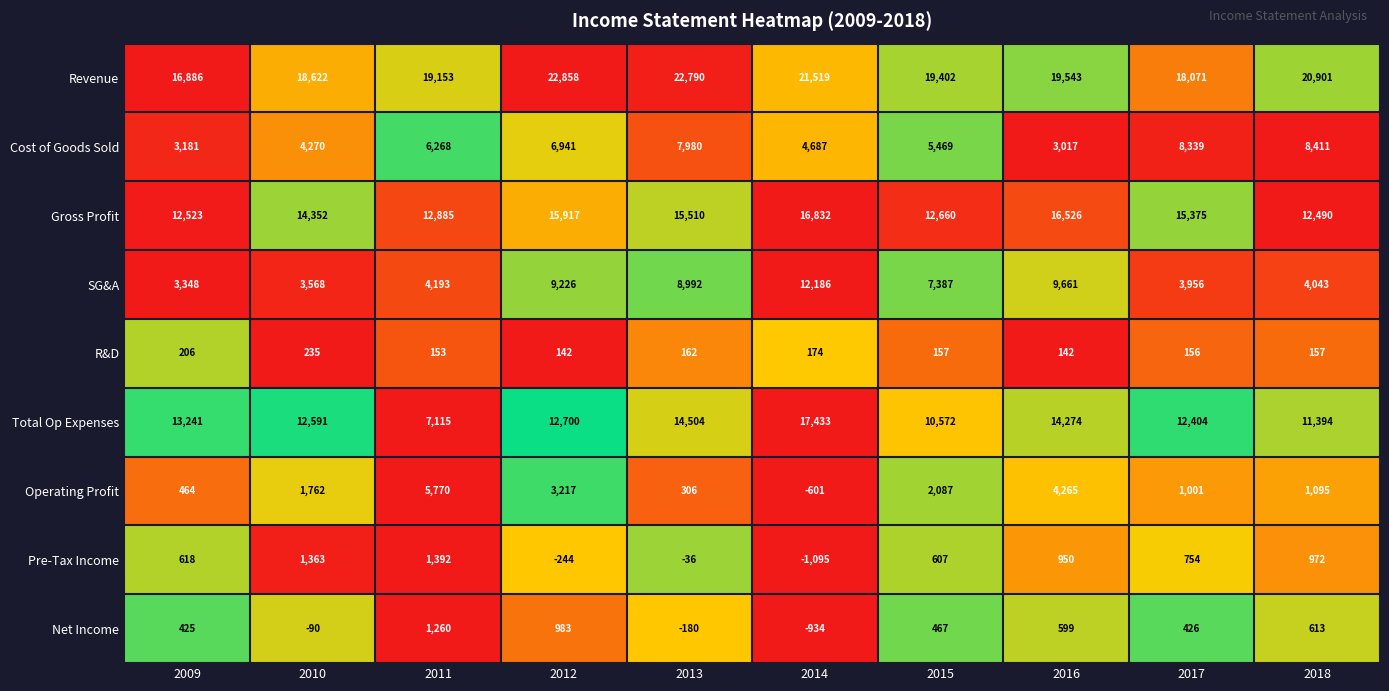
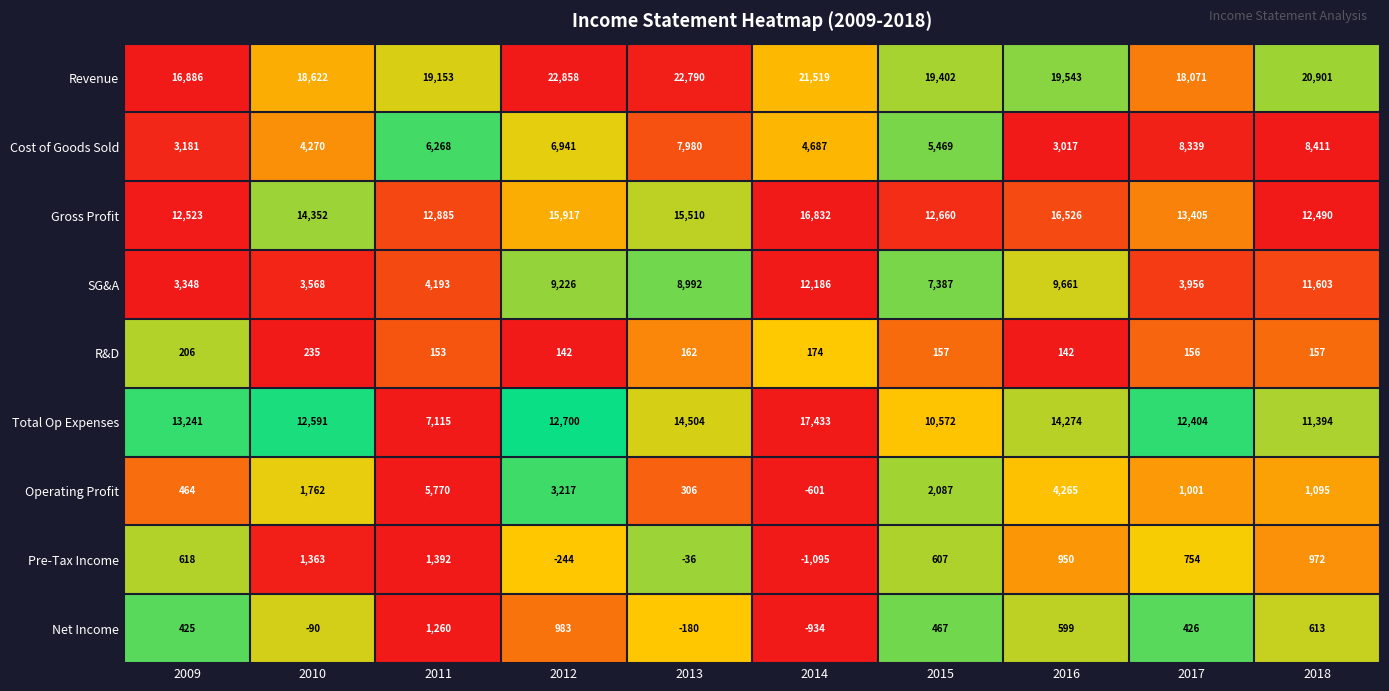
Gross Profit, 2017: 15,375 -> 13,405
SG&A, 2018: 4,043 -> 11,603
